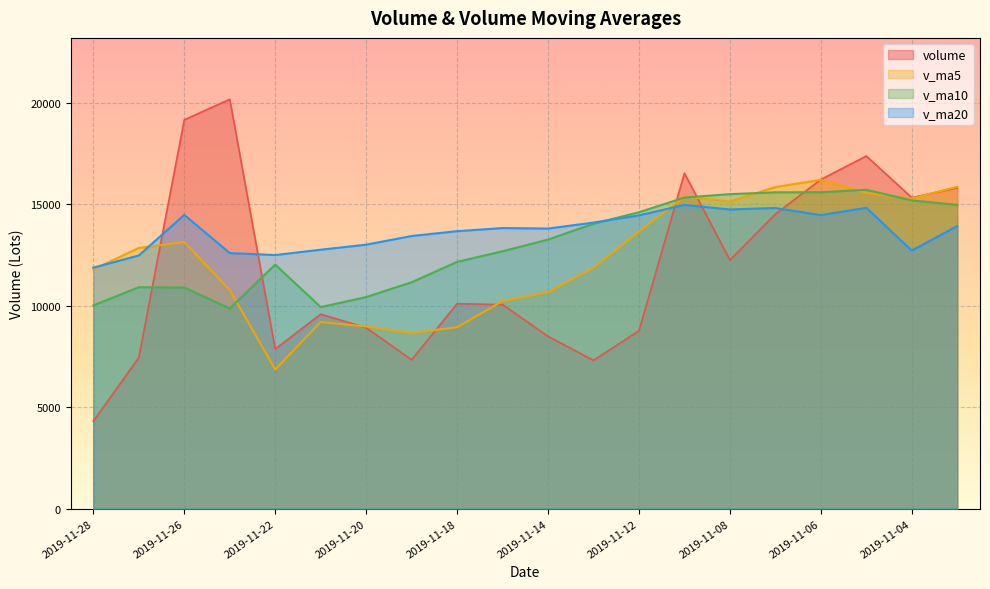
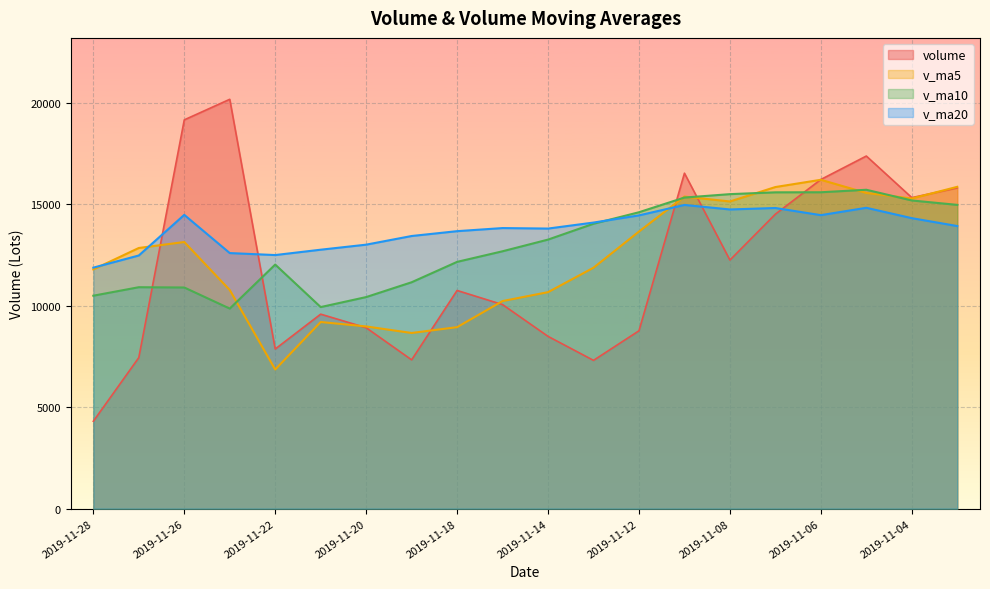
v_ma10, 2019-11-28: 10000 -> 10500
volume, 2019-11-18: 10100 -> 10700
v_ma20, 2019-11-04: 12700 -> 14300
